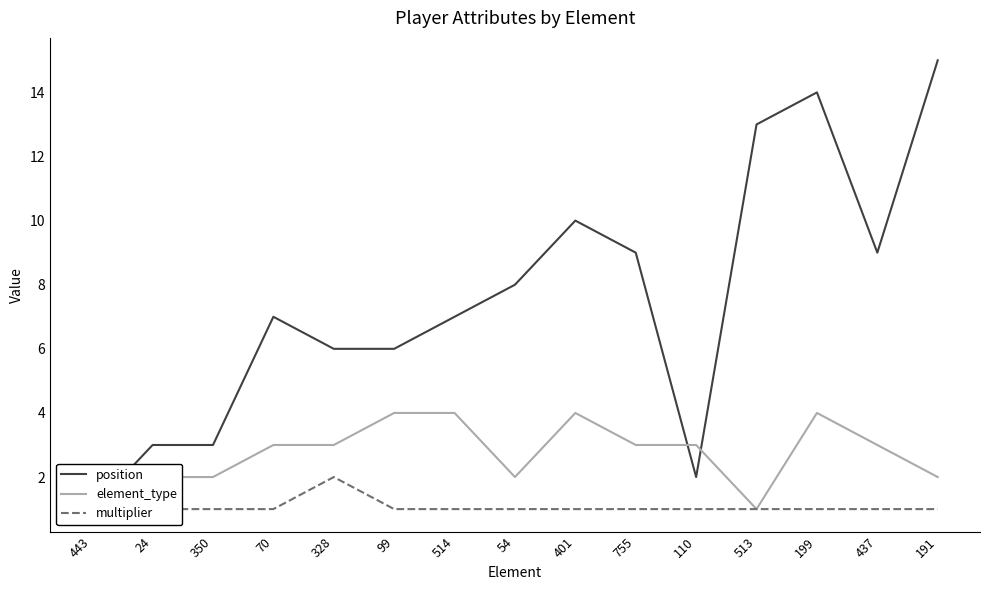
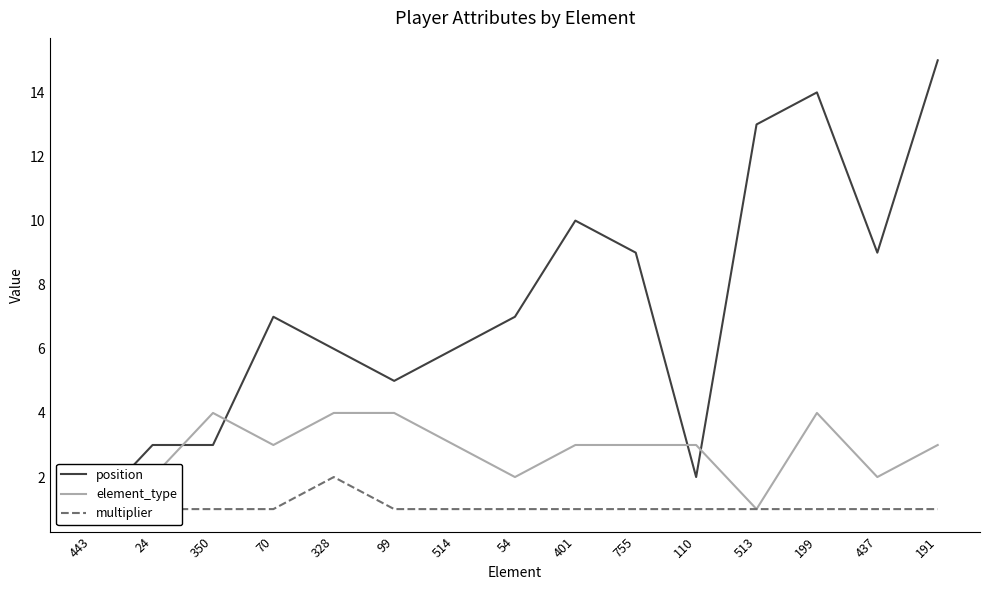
element_type, 350: 2 -> 4
element_type, 328: 3 -> 4
position, 99: 6 -> 5
position, 514: 7 -> 6
element_type, 514: 4 -> 3
position, 54: 8 -> 7
element_type, 401: 4 -> 3
element_type, 437: 3 -> 2
element_type, 191: 2 -> 3
